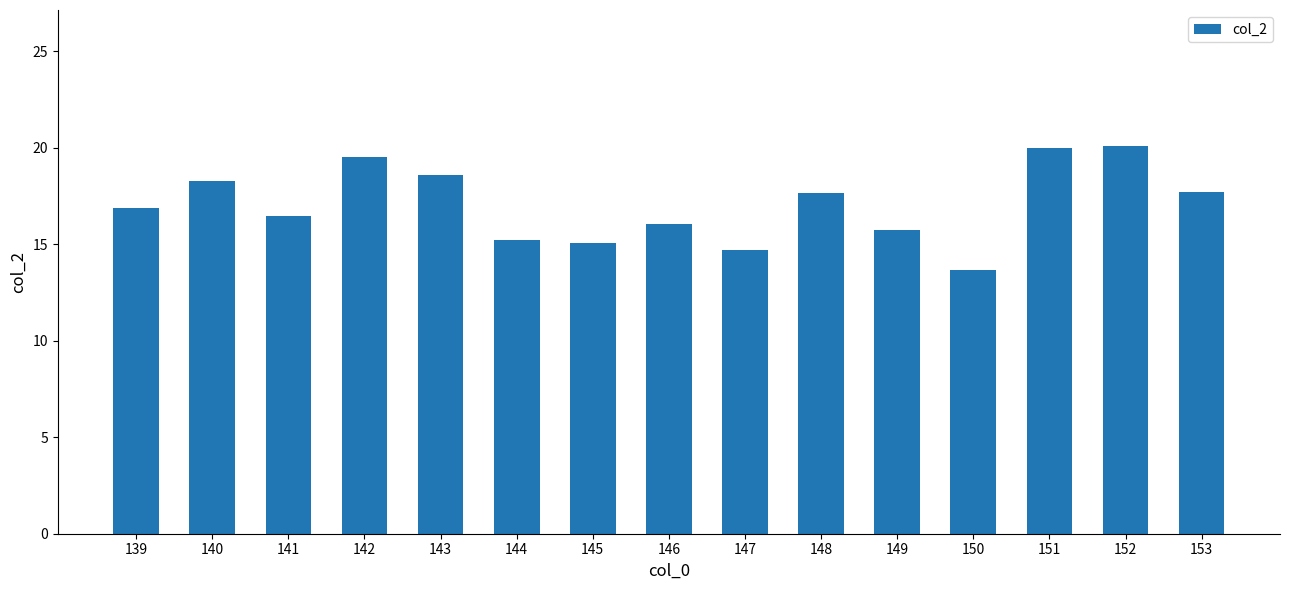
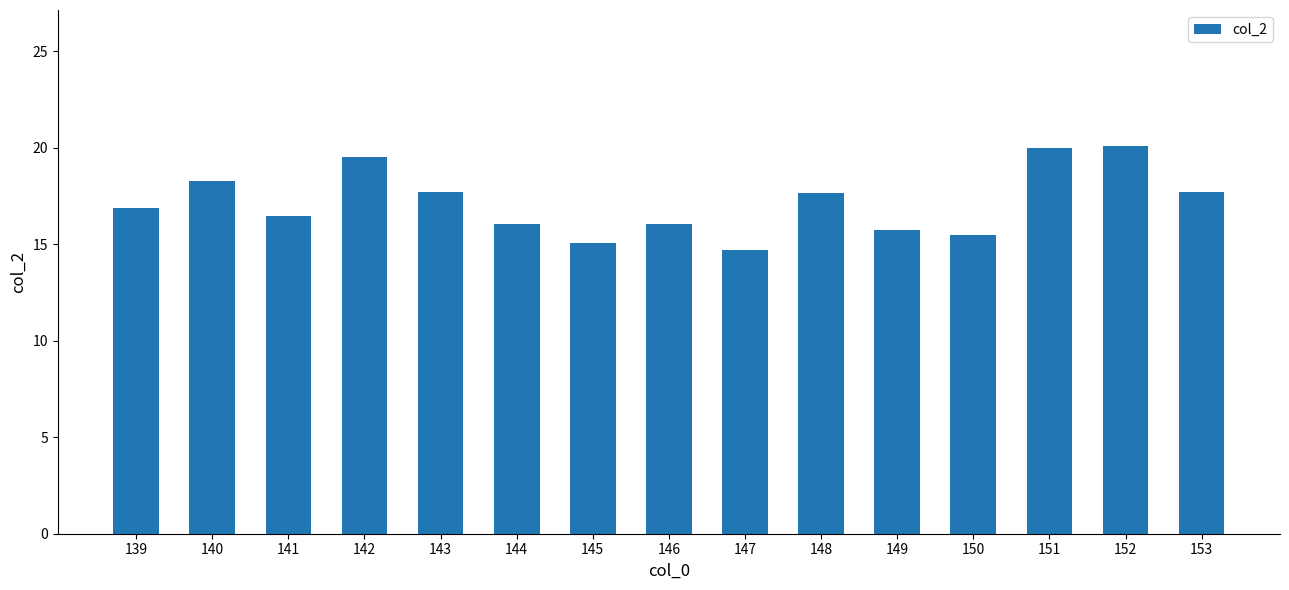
143: 18.6 -> 17.7
144: 15.2 -> 16.1
150: 13.7 -> 15.5
